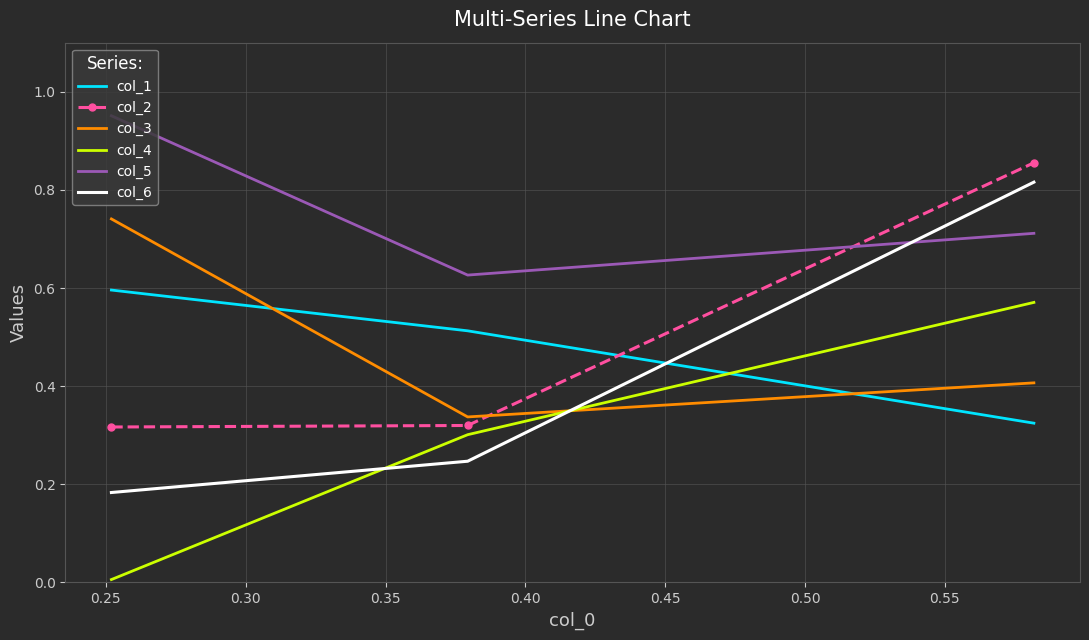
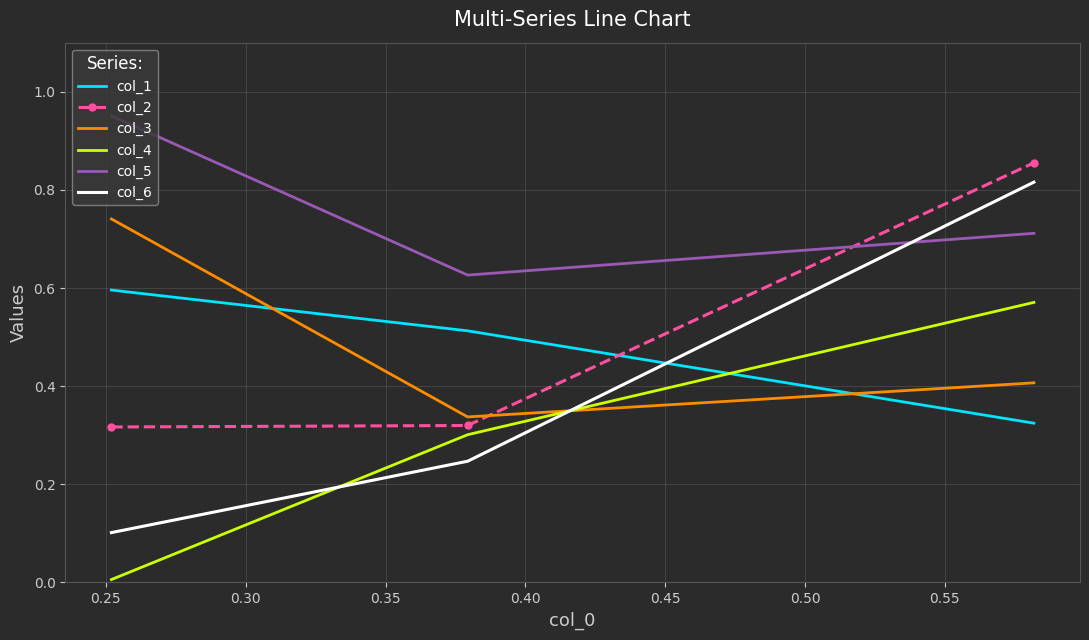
col_6, 0.25: 0.18 -> 0.10
